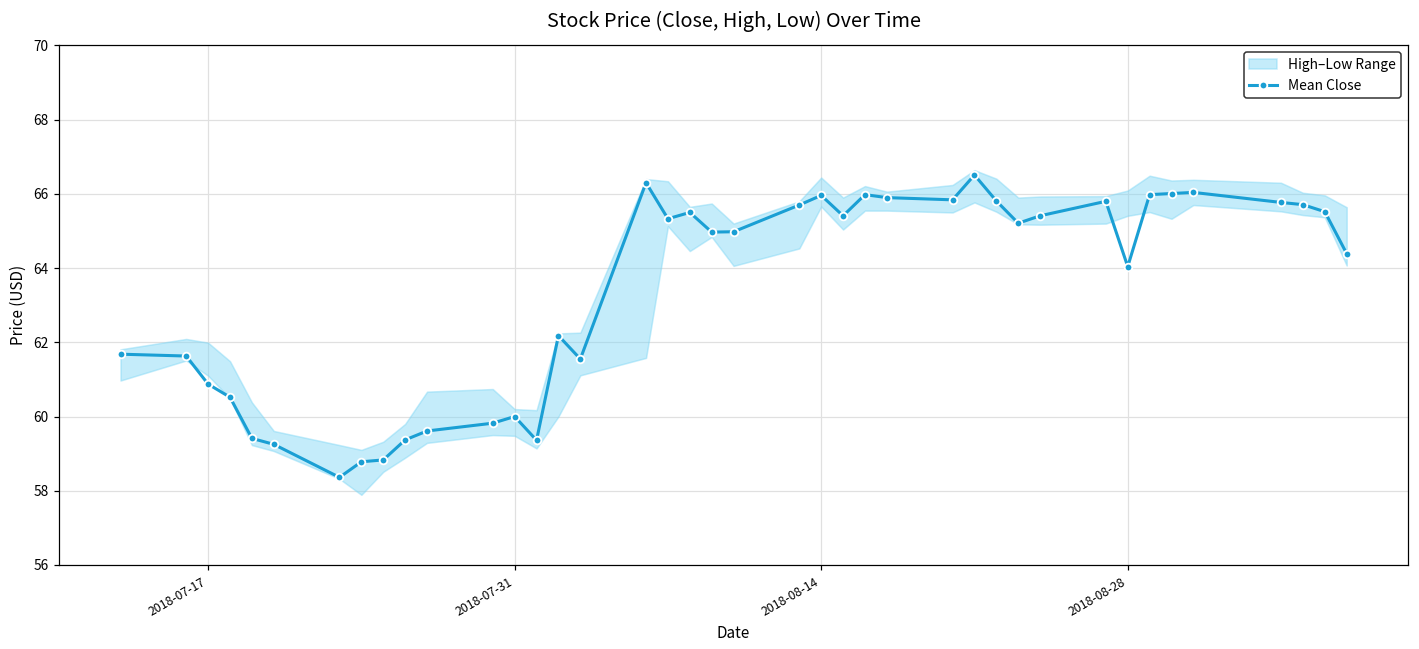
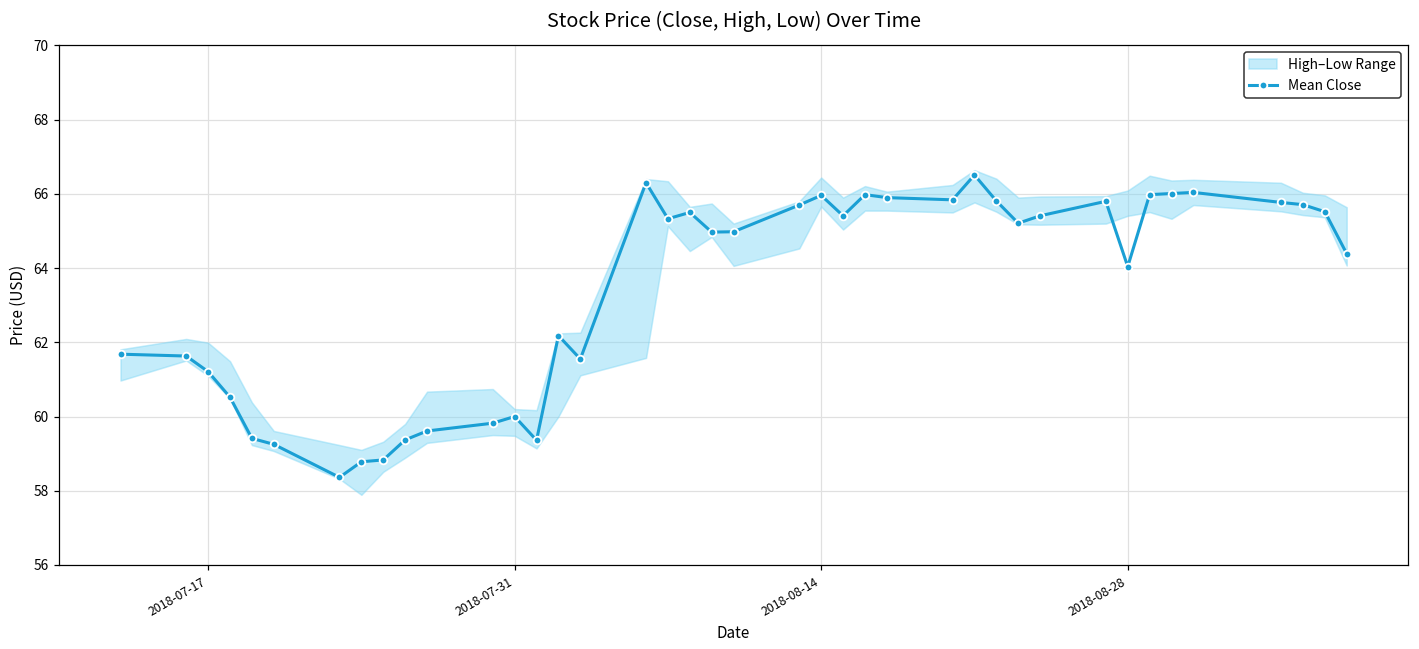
Mean Close, 2018-07-17: 60.9 -> 61.2
